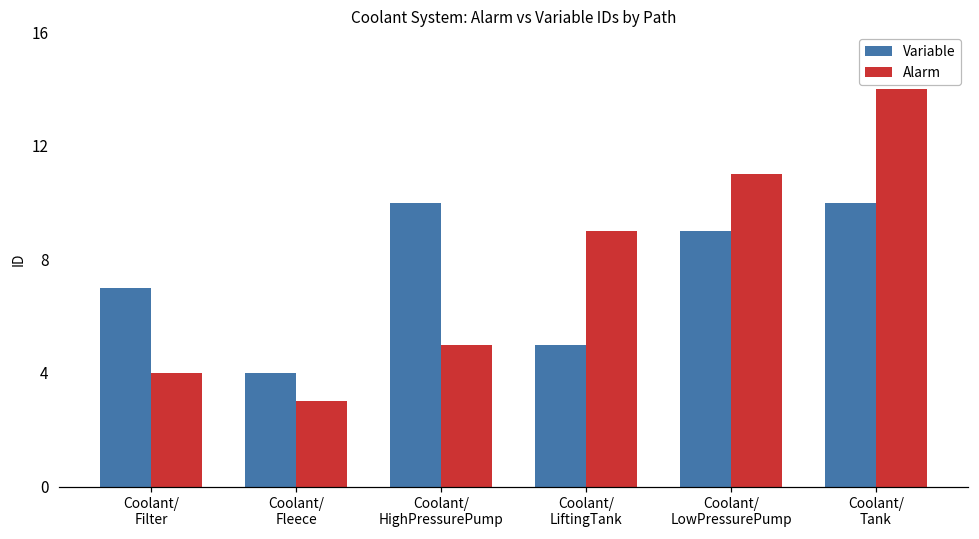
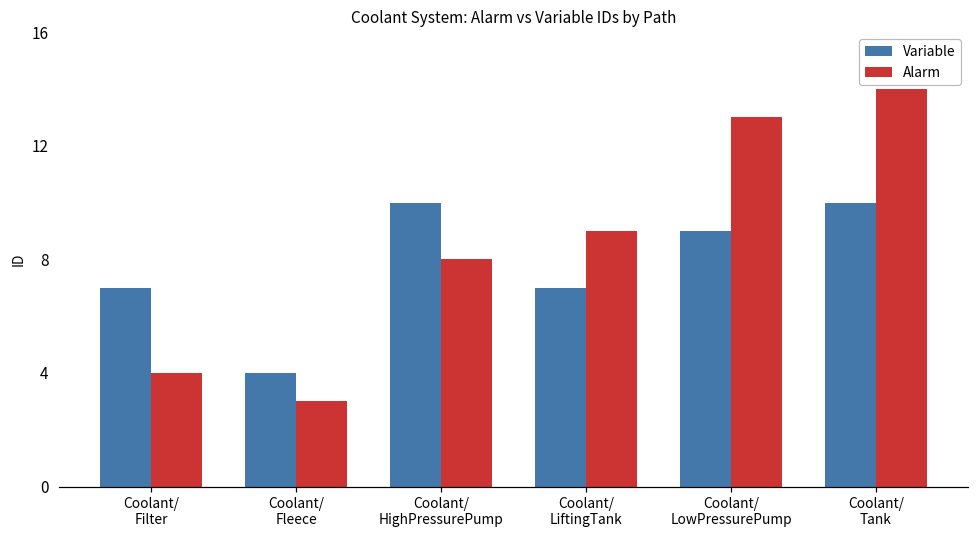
Alarm, Coolant/ HighPressurePump: 5 -> 8
Variable, Coolant/ LiftingTank: 5 -> 7
Alarm, Coolant/ LowPressurePump: 11 -> 13
